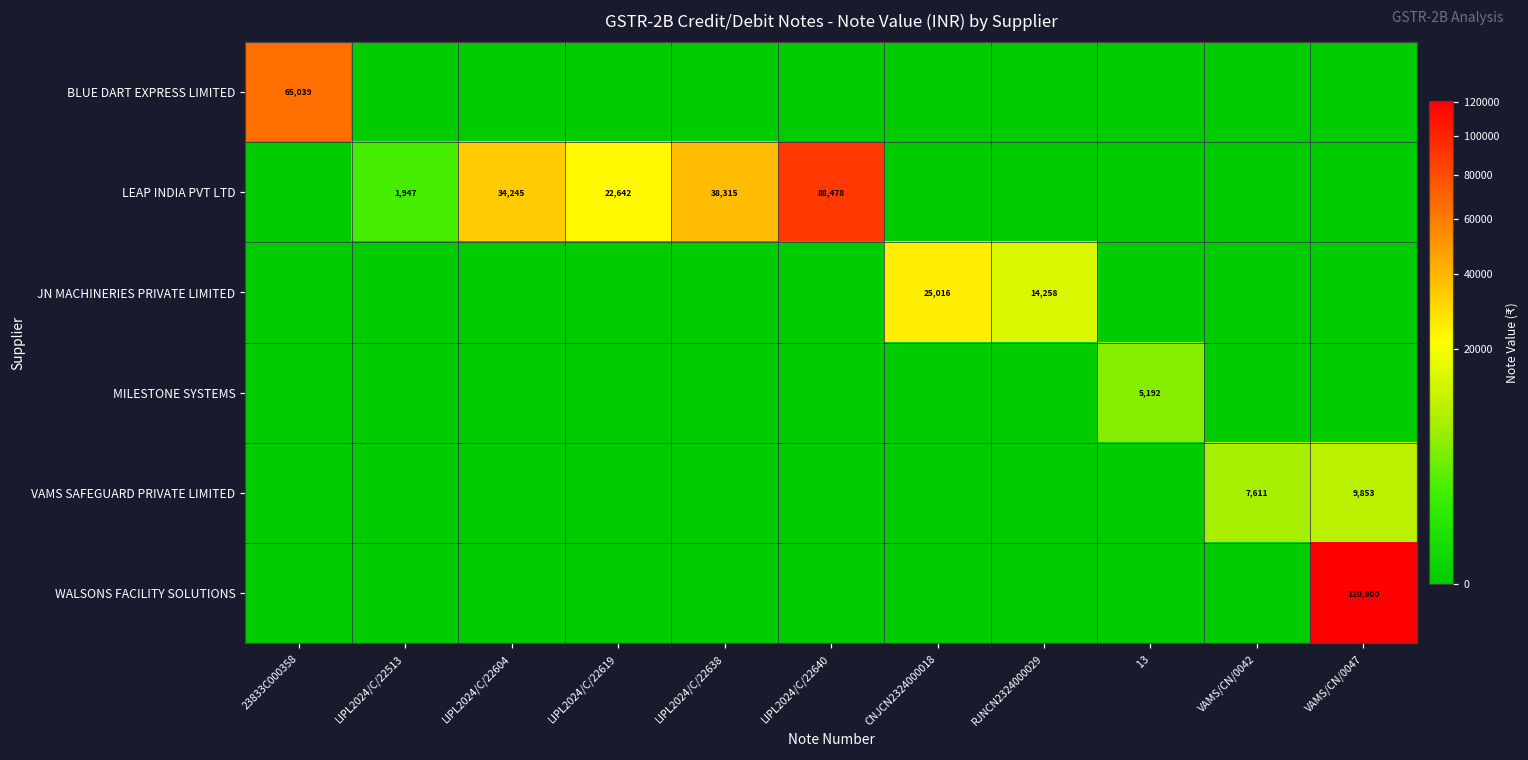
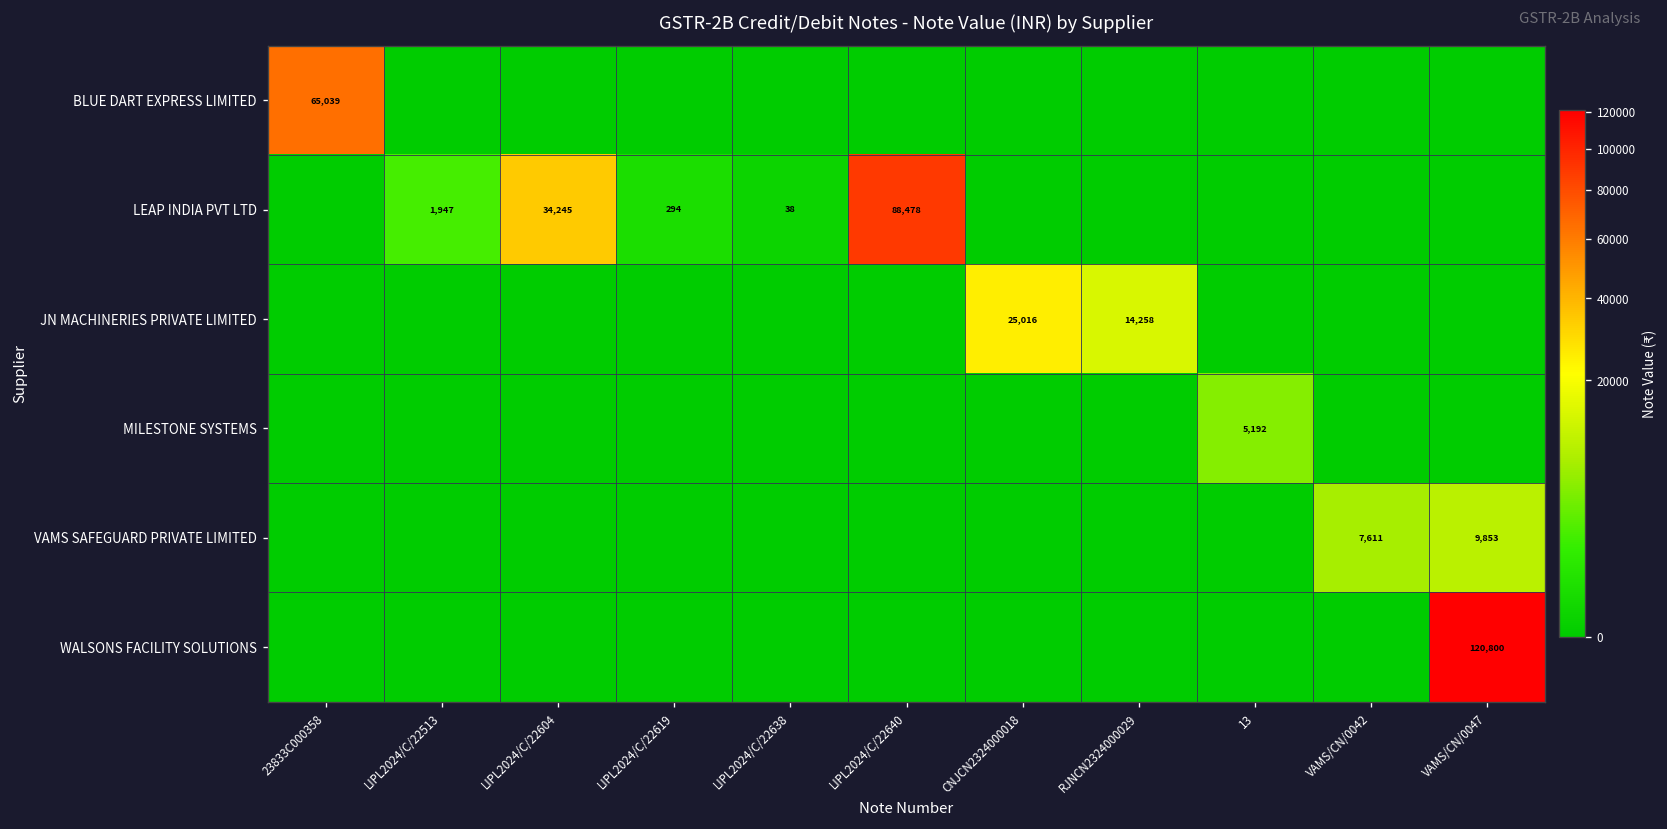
LEAP INDIA PVT LTD, LIPL2024/C/22619: 22,642 -> 294
LEAP INDIA PVT LTD, LIPL2024/C/22638: 38,315 -> 38
